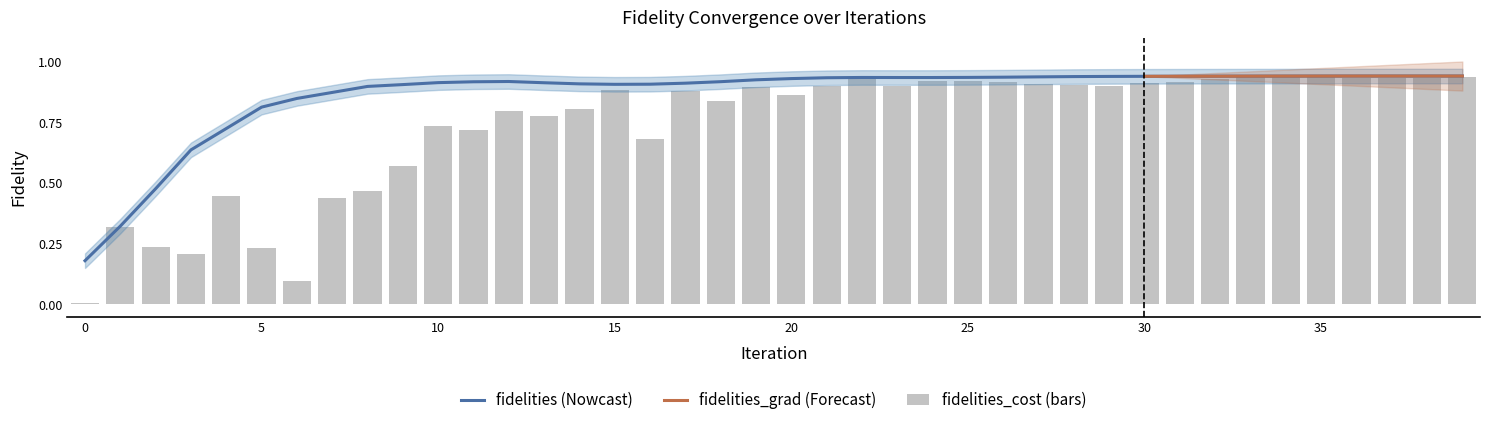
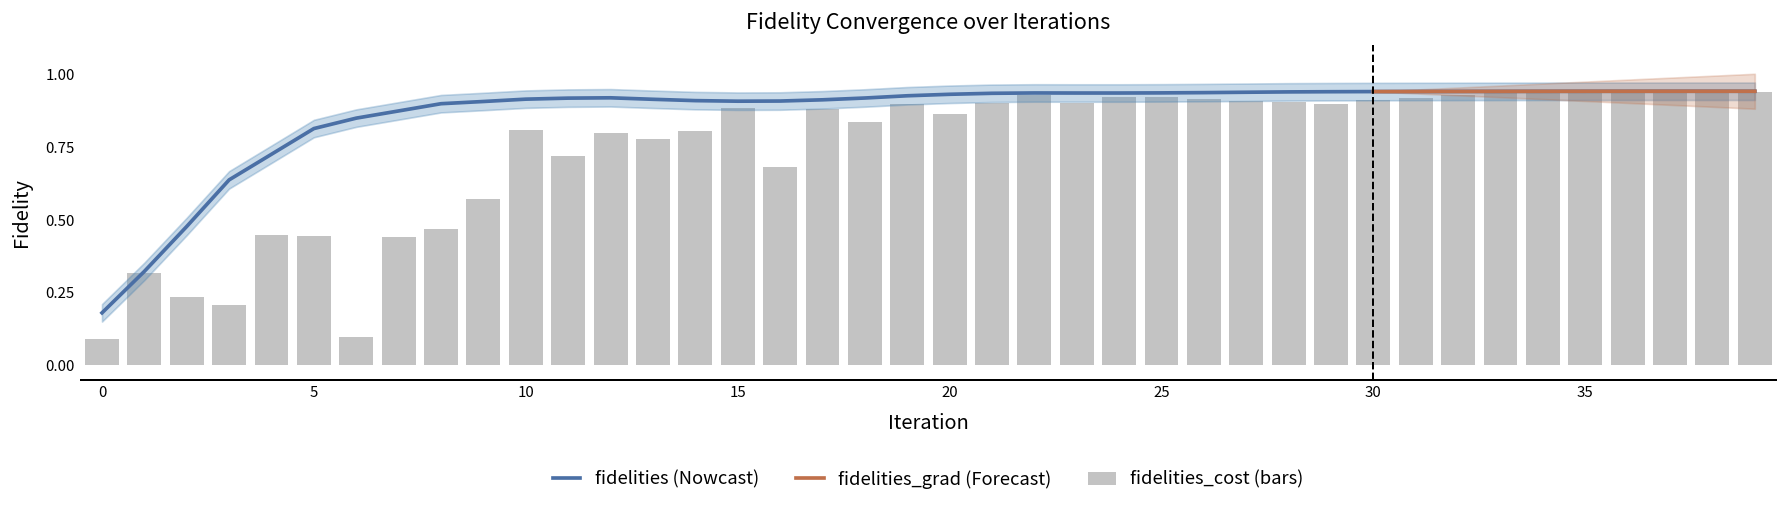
fidelities_cost (bars), 0: 0.01 -> 0.09
fidelities_cost (bars), 5: 0.23 -> 0.44
fidelities_cost (bars), 10: 0.73 -> 0.81
